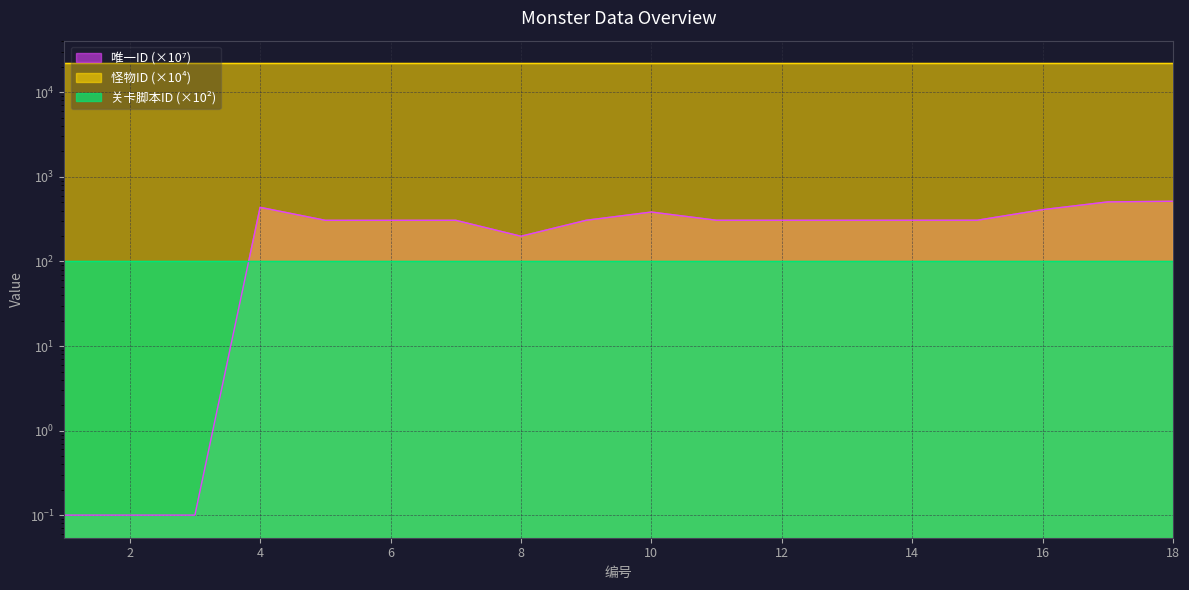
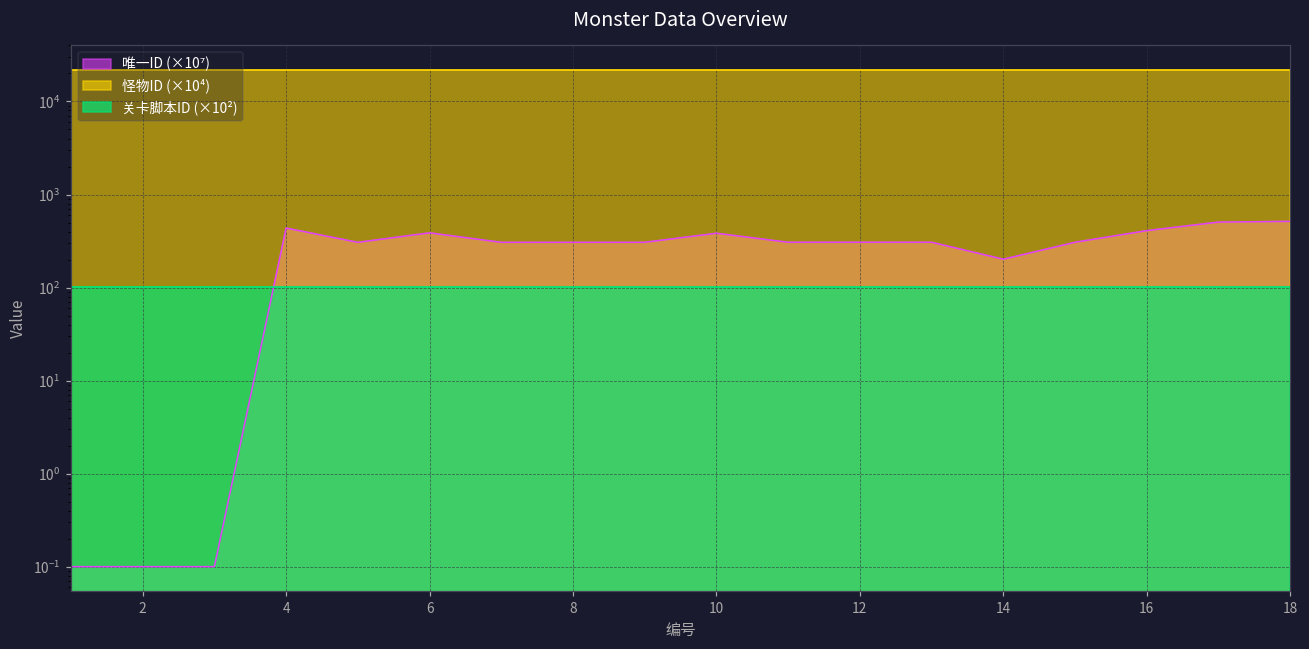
唯一ID (×10⁷), 6: 310 -> 400
唯一ID (×10⁷), 8: 200 -> 310
唯一ID (×10⁷), 14: 310 -> 200
